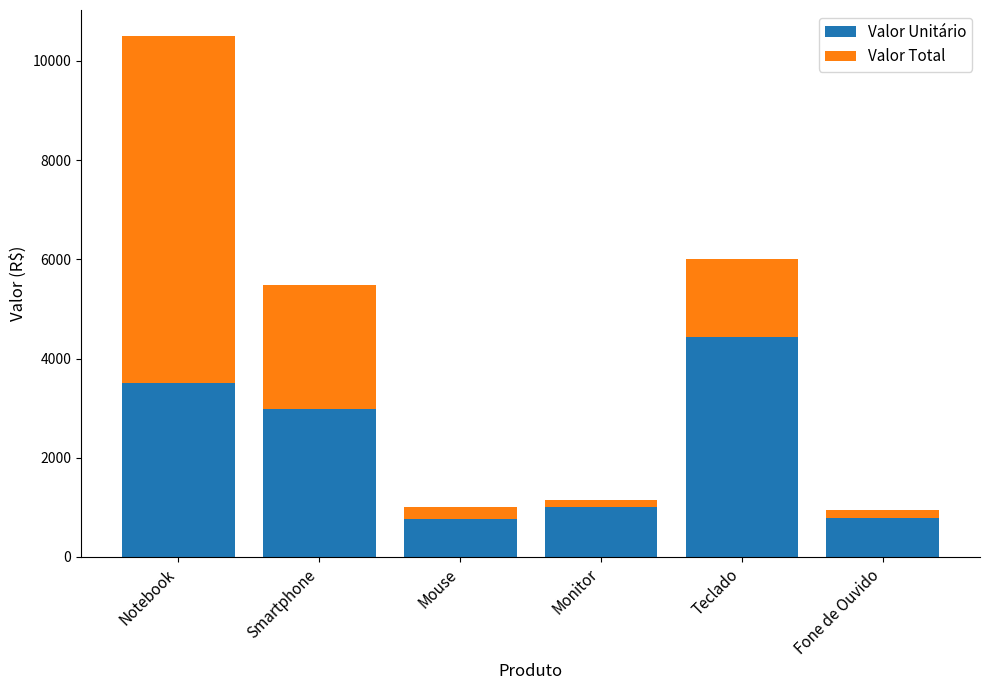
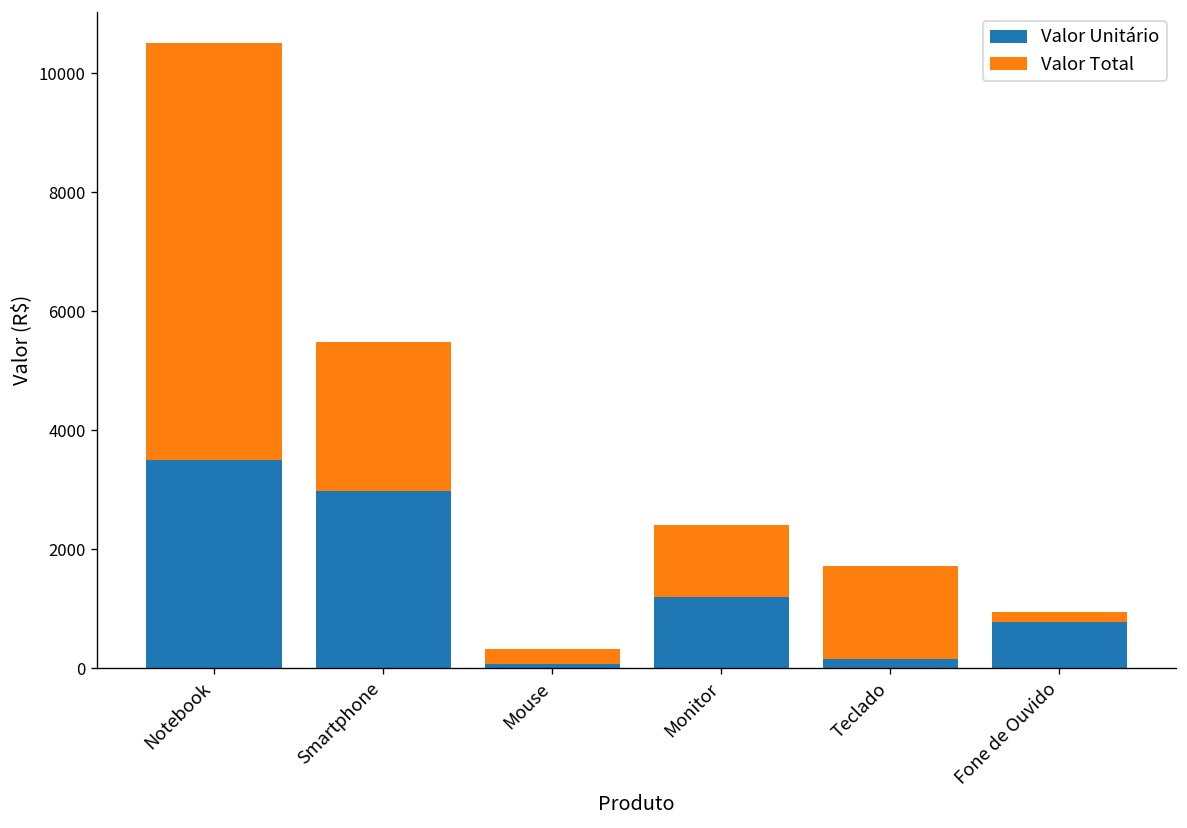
Valor Unitário, Mouse: 800 -> 100
Valor Unitário, Monitor: 1000 -> 1200
Valor Total, Monitor: 100 -> 1200
Valor Unitário, Teclado: 4400 -> 200
